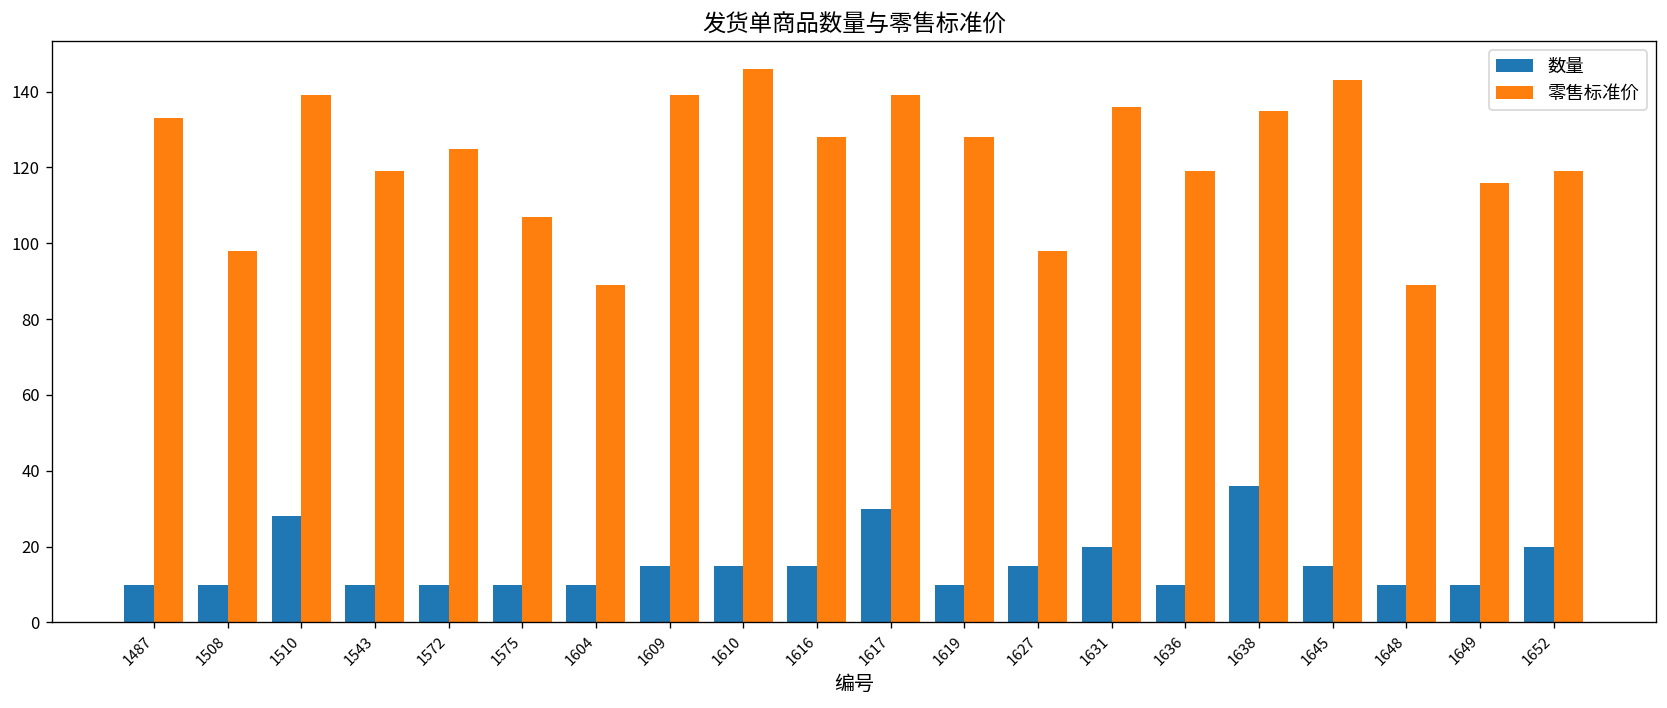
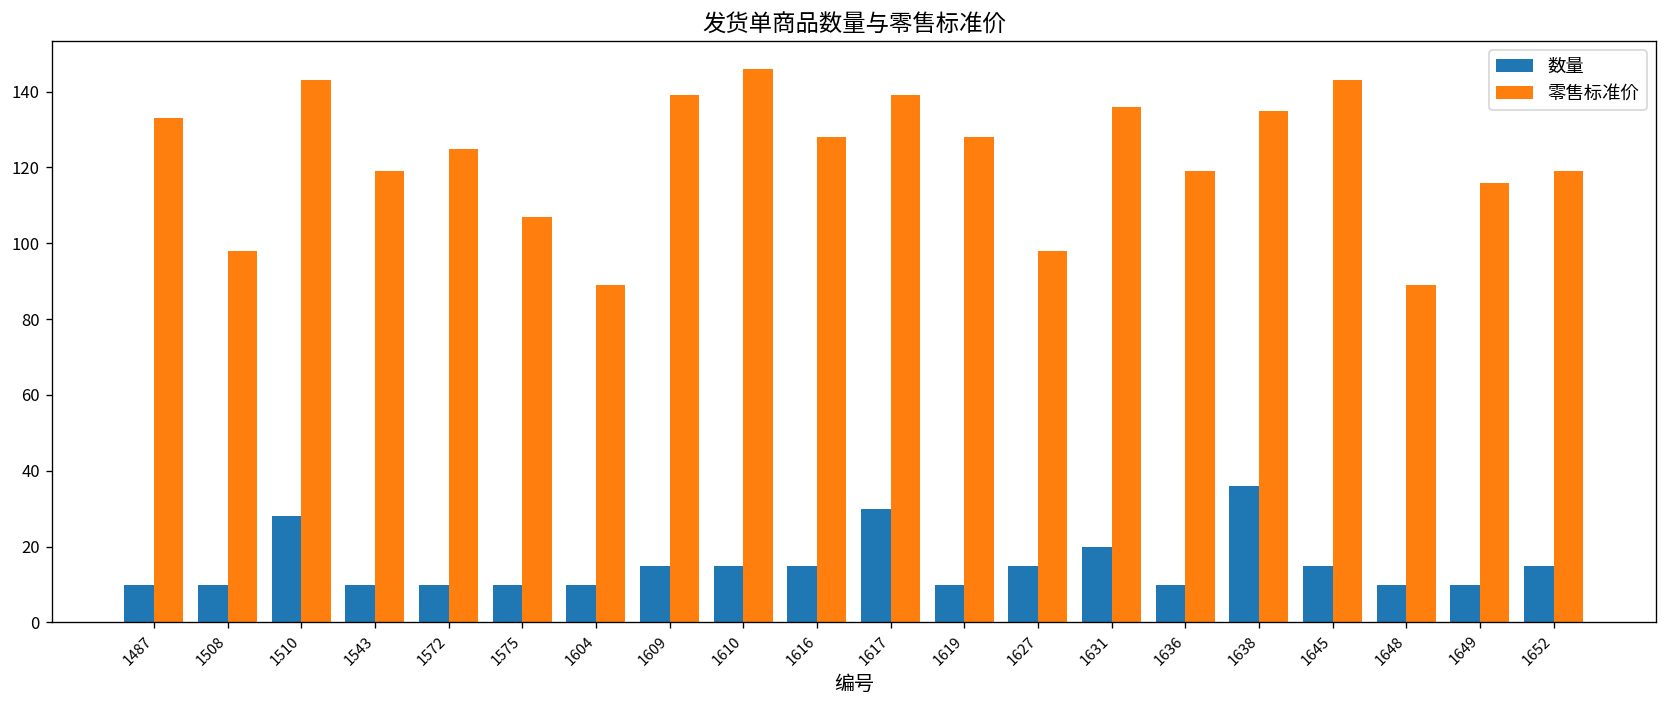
零售标准价, 1510: 139 -> 143
数量, 1652: 20 -> 15
